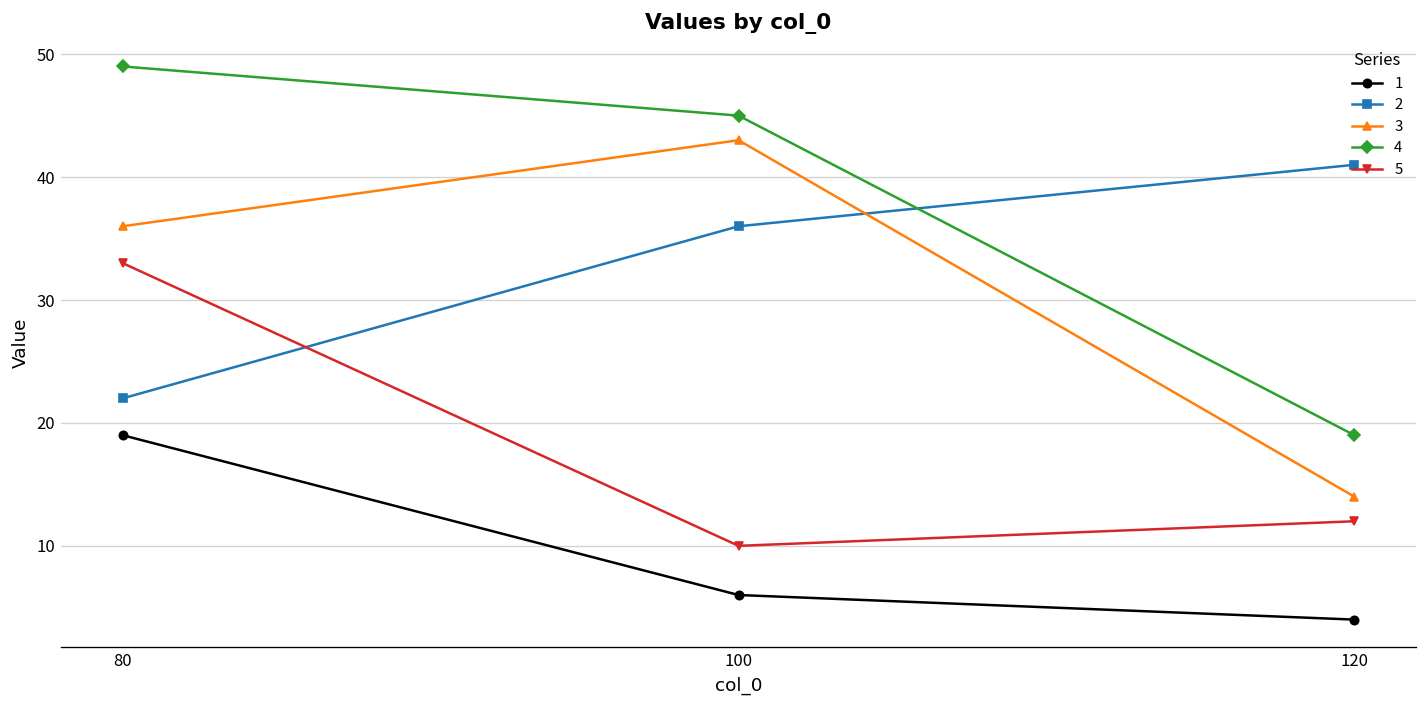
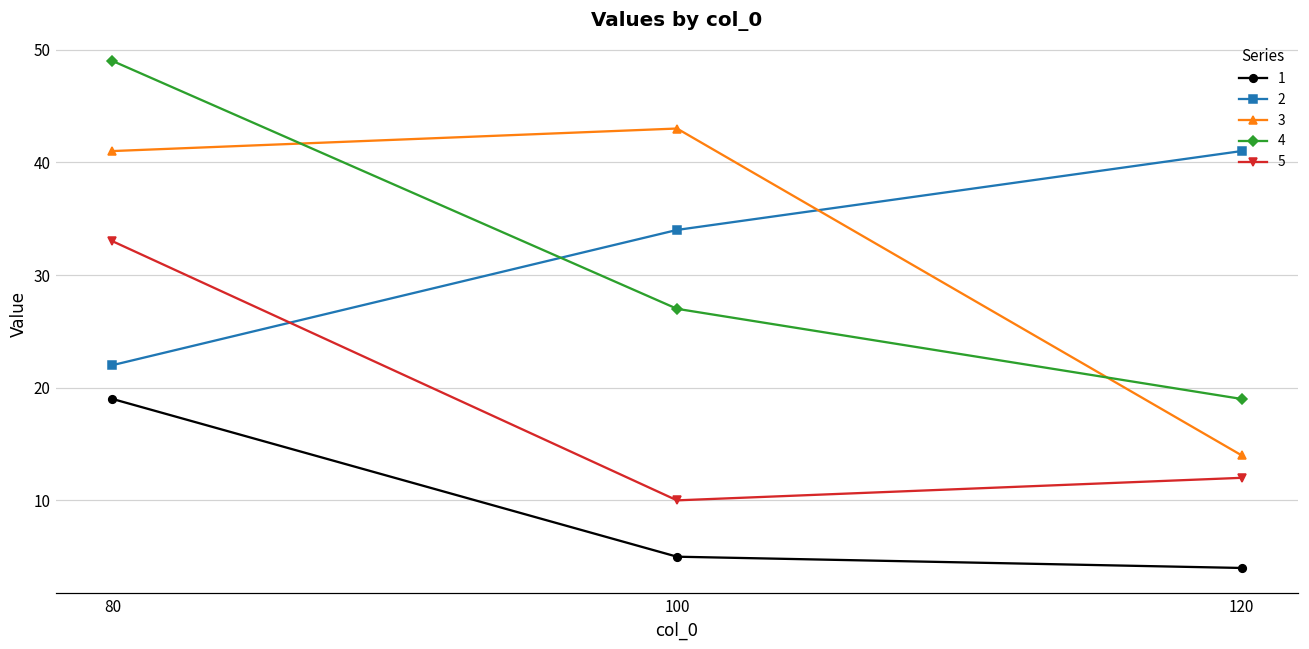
3, 80: 36 -> 41
1, 100: 6 -> 5
2, 100: 36 -> 34
4, 100: 45 -> 27
